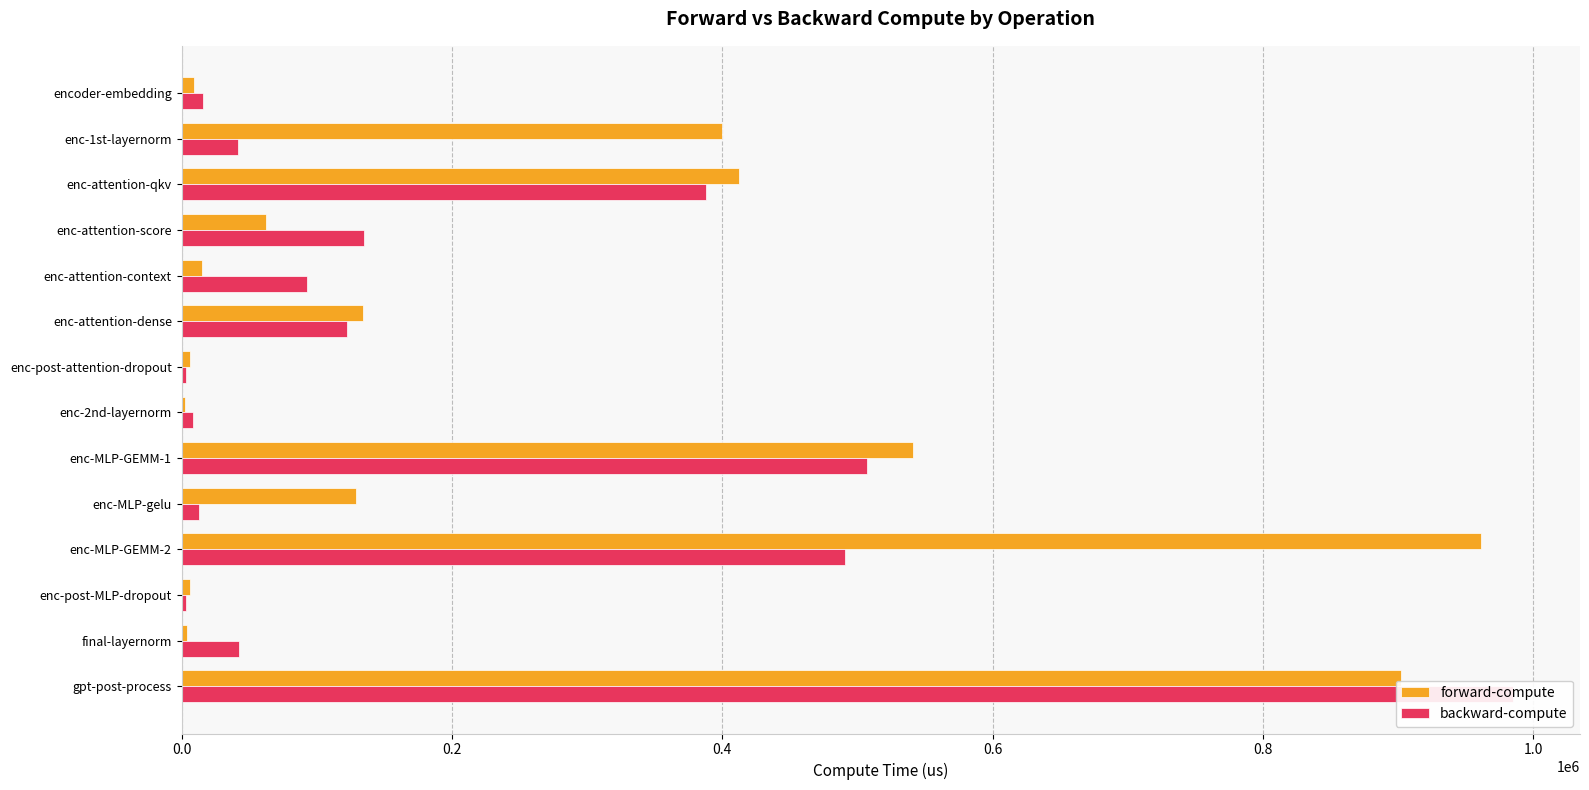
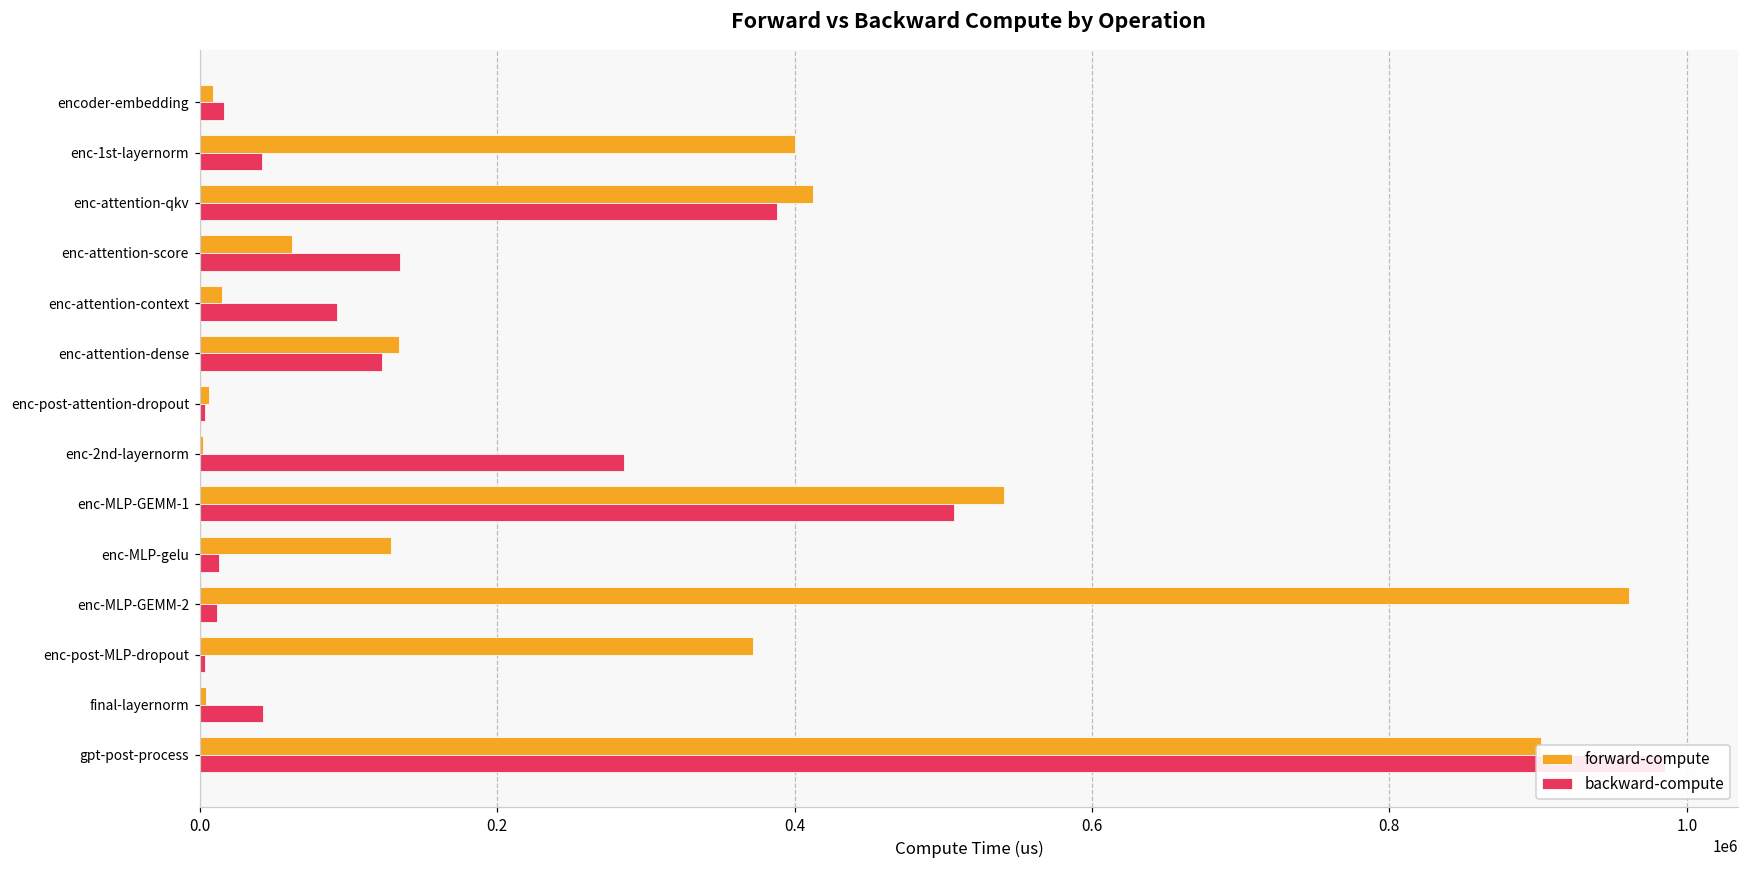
backward-compute, enc-2nd-layernorm: 8000 -> 285000
backward-compute, enc-MLP-GEMM-2: 491000 -> 11000
forward-compute, enc-post-MLP-dropout: 6000 -> 372000
